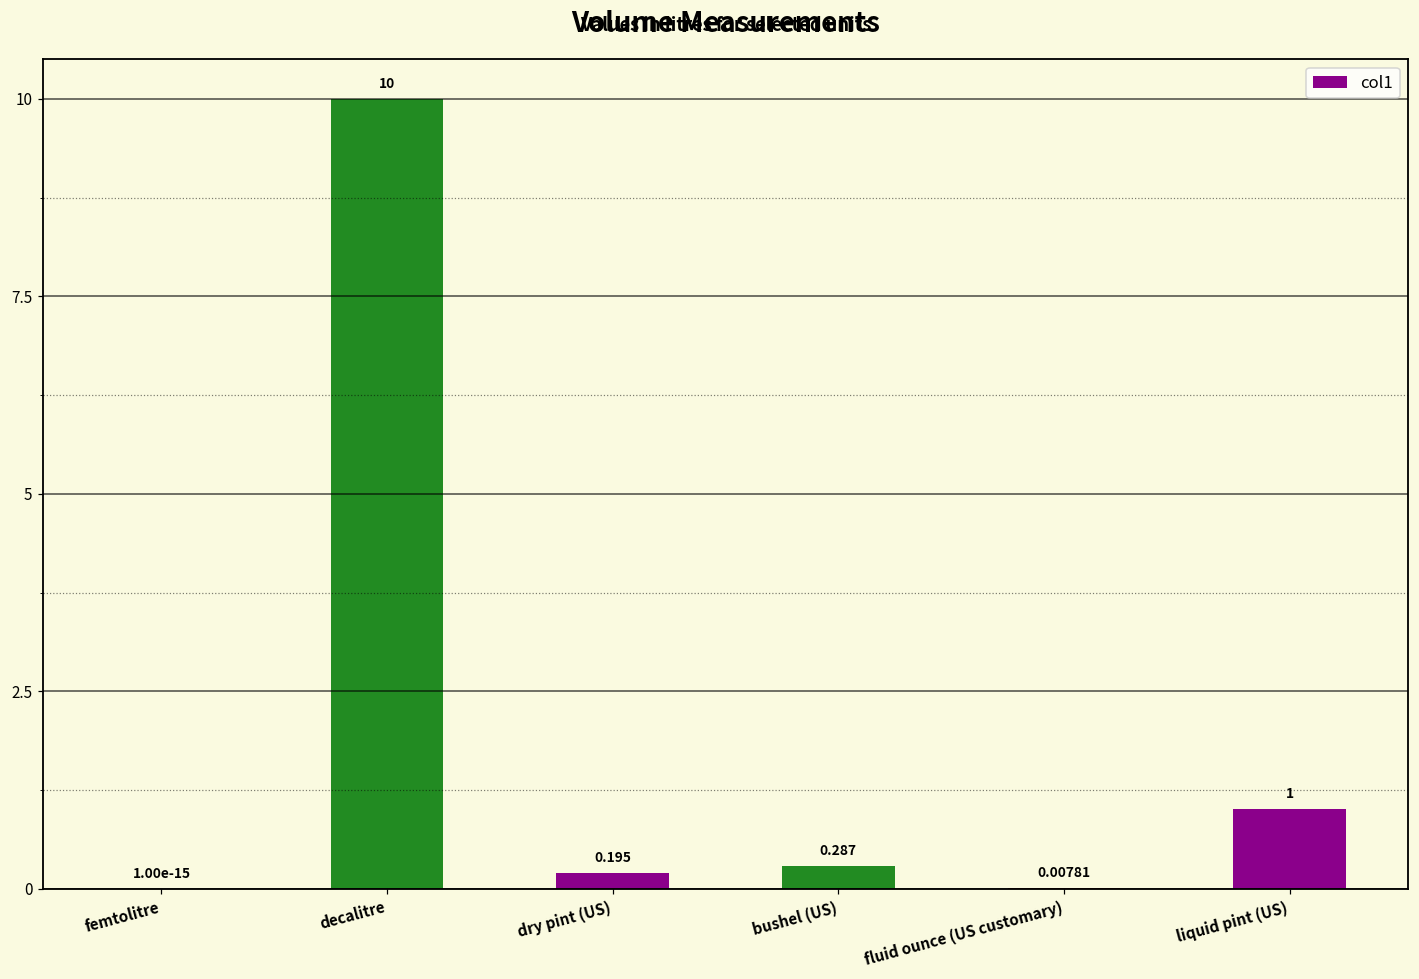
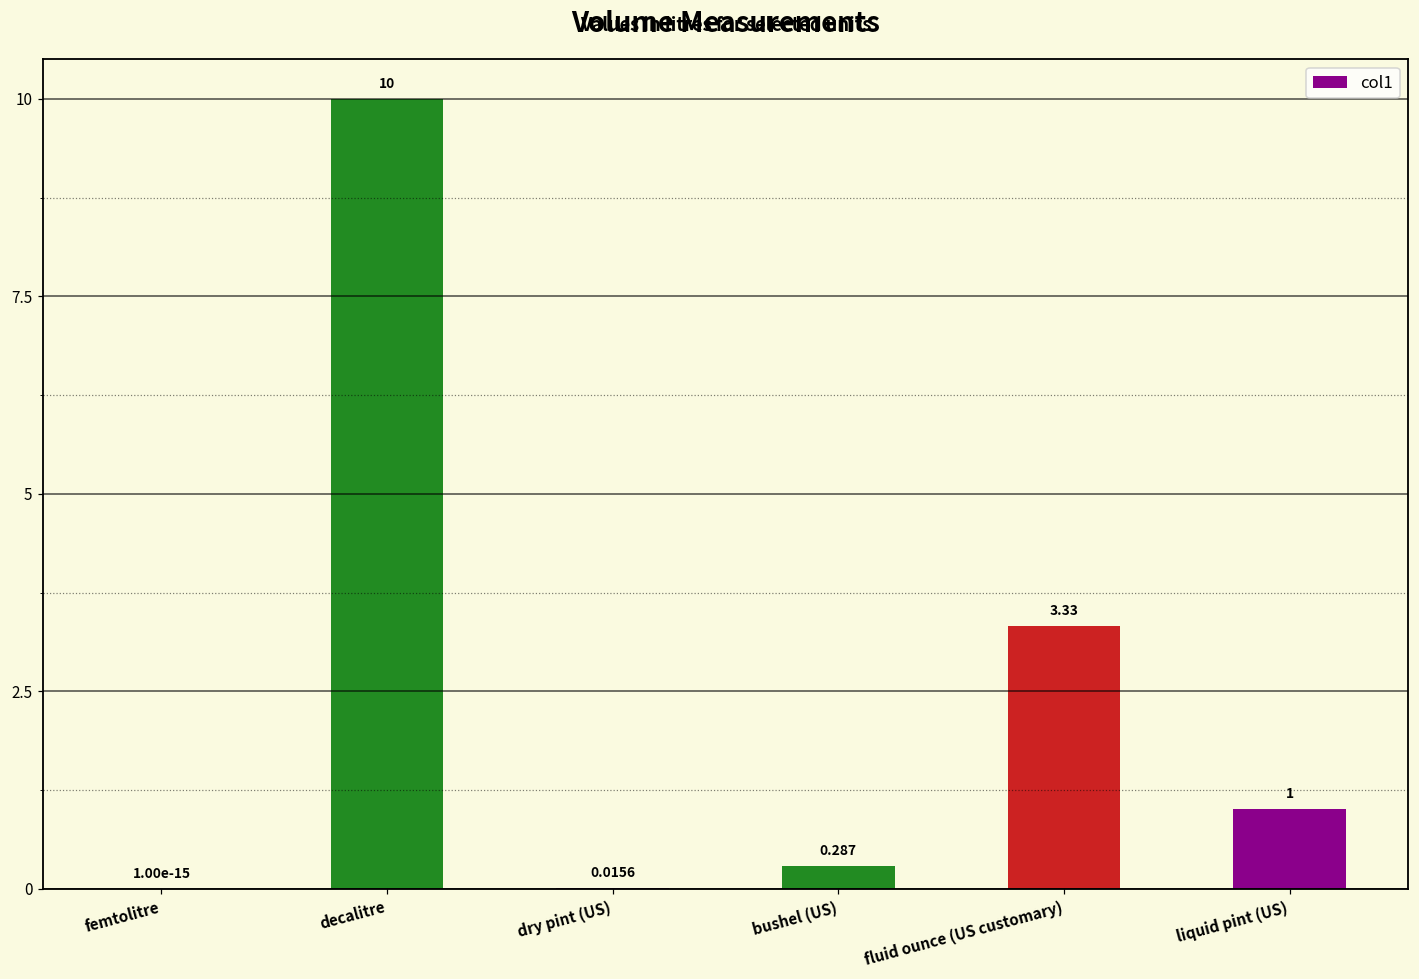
dry pint (US): 0.195 -> 0.0156
fluid ounce (US customary): 0.00781 -> 3.33
